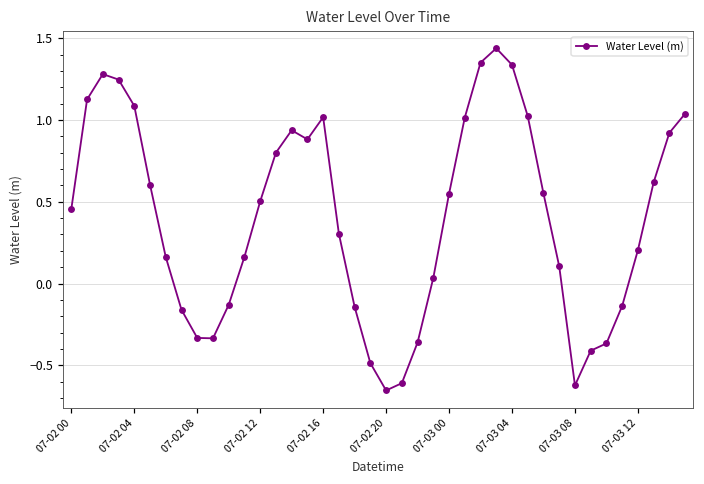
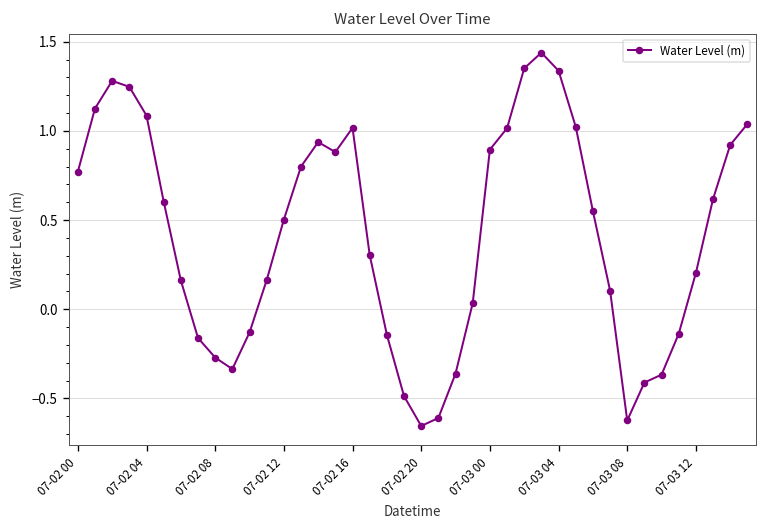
07-02 00: 0.46 -> 0.77
07-02 08: -0.33 -> -0.27
07-03 00: 0.55 -> 0.90
